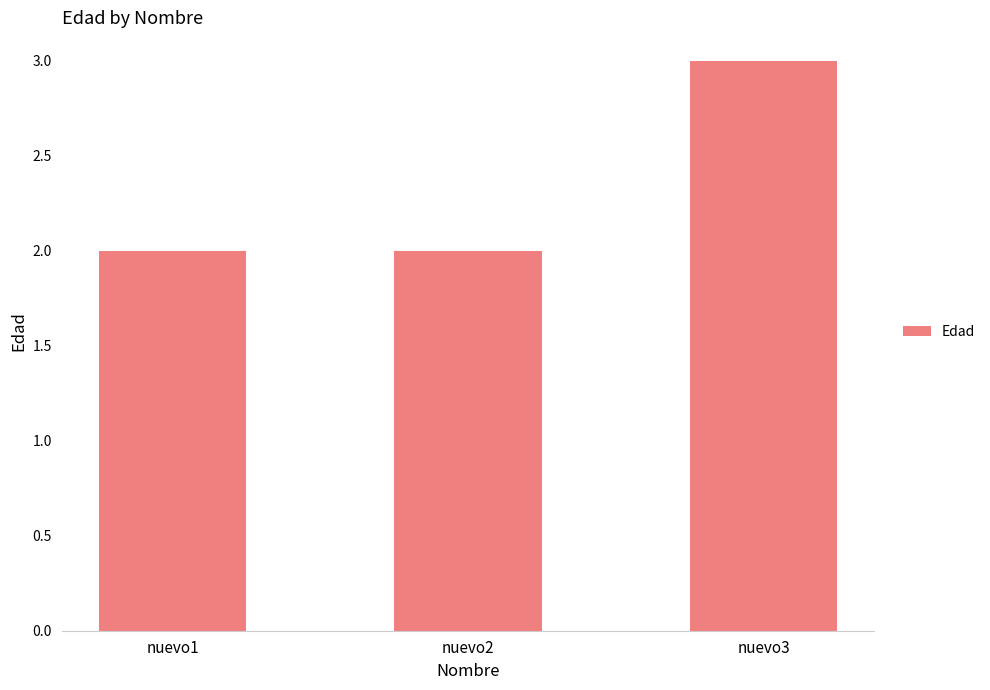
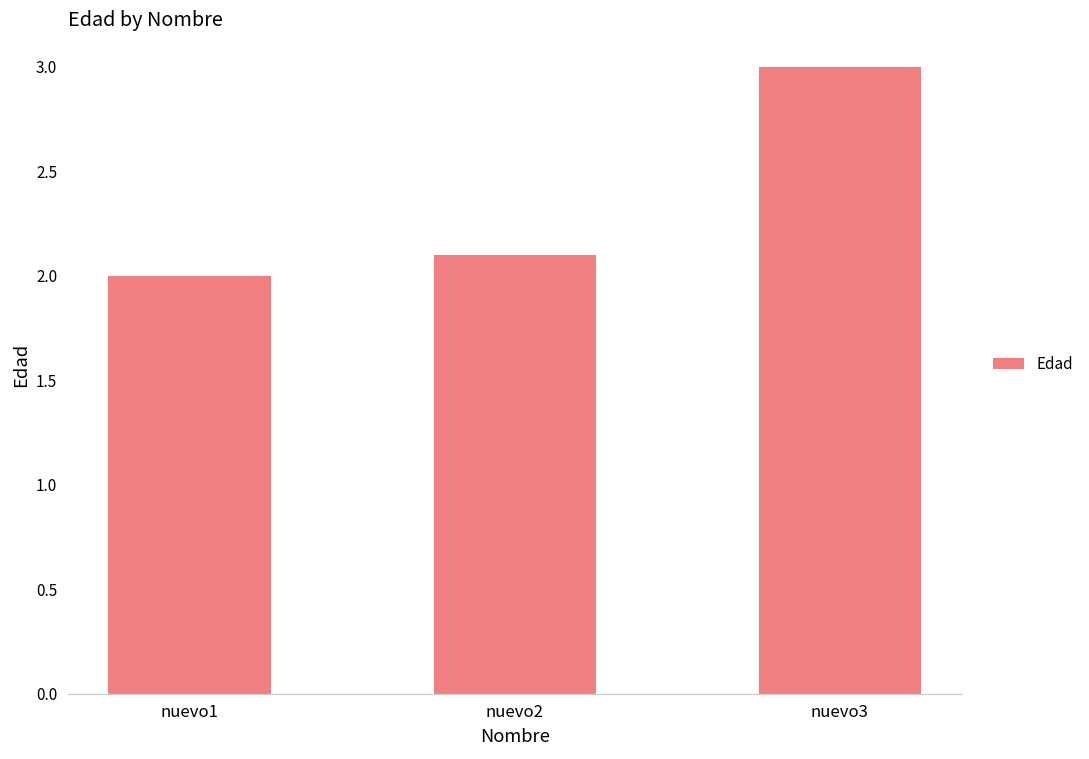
nuevo2: 2.0 -> 2.1
